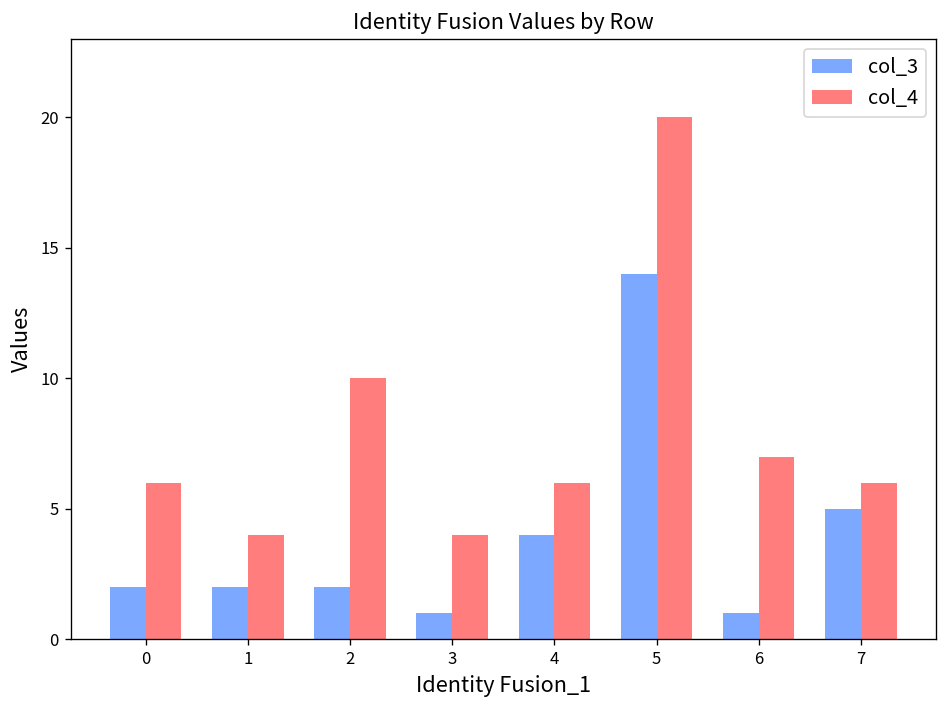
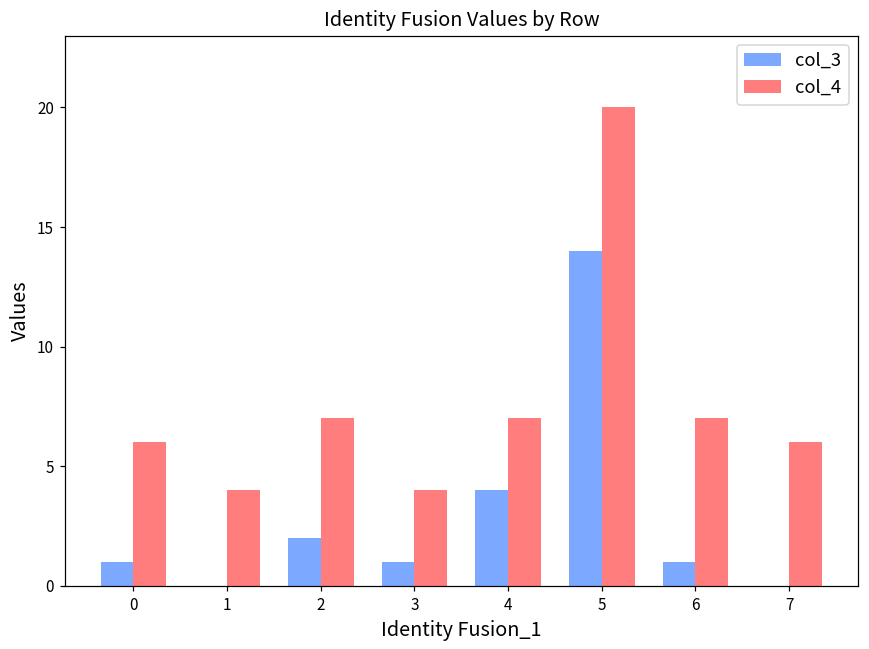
col_3, 0: 2 -> 1
col_3, 1: 2 -> 0
col_4, 2: 10 -> 7
col_4, 4: 6 -> 7
col_3, 7: 5 -> 0
